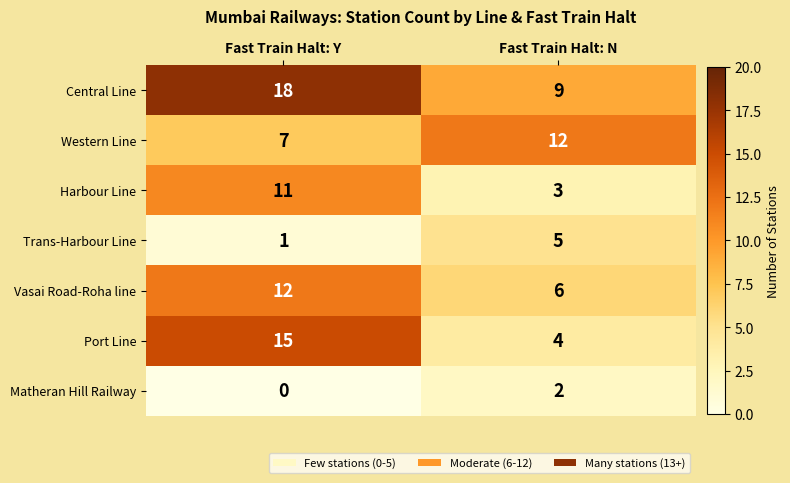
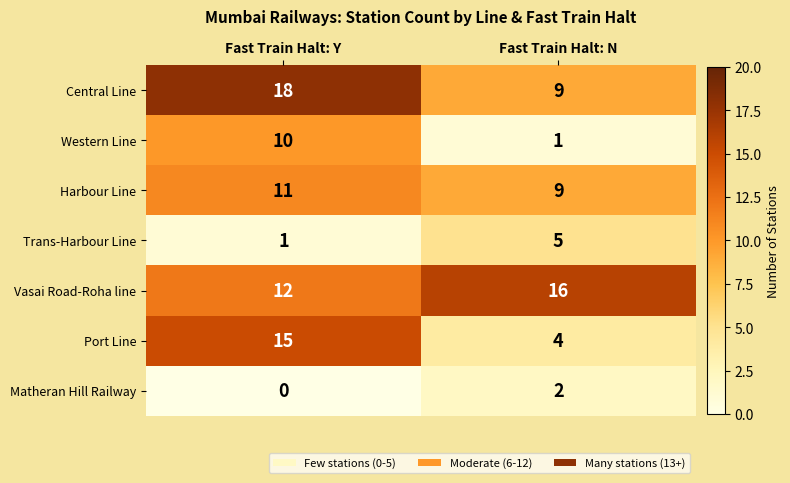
Western Line, Fast Train Halt: Y: 7 -> 10
Western Line, Fast Train Halt: N: 12 -> 1
Harbour Line, Fast Train Halt: N: 3 -> 9
Vasai Road-Roha line, Fast Train Halt: N: 6 -> 16
